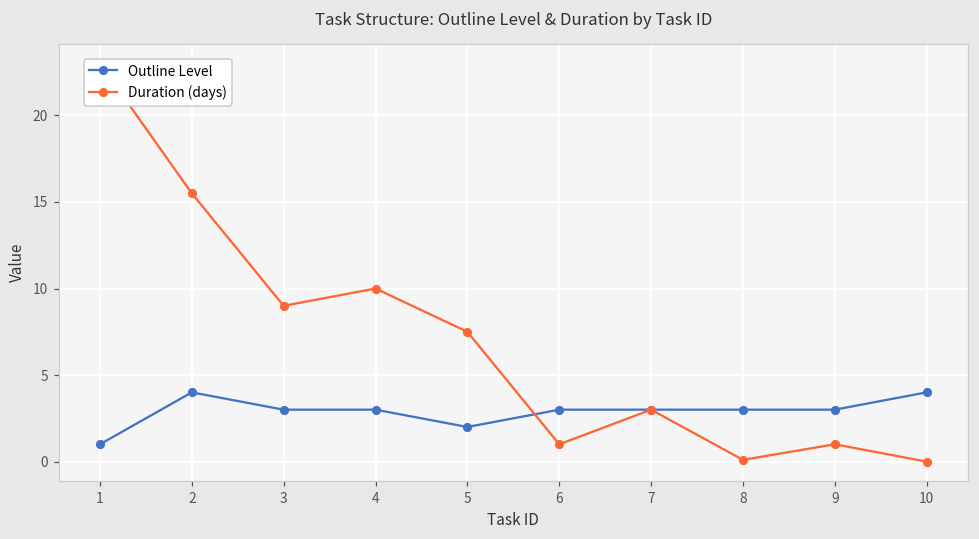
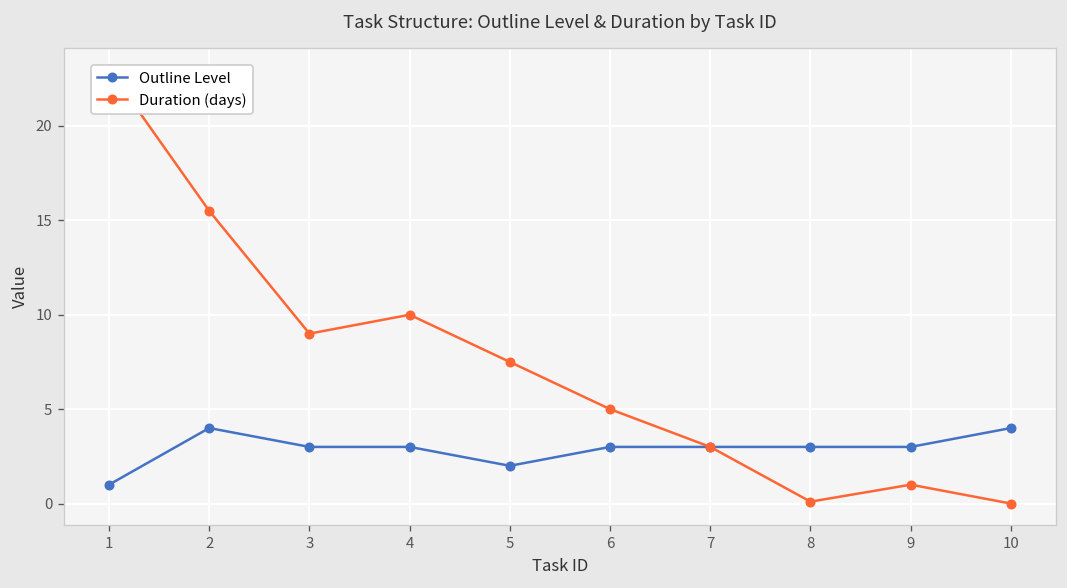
Duration (days), 6: 1 -> 5
